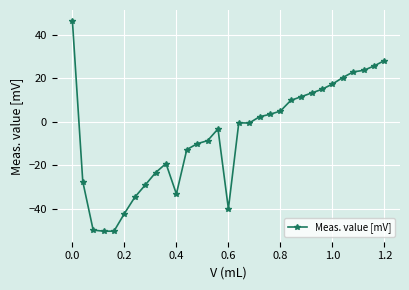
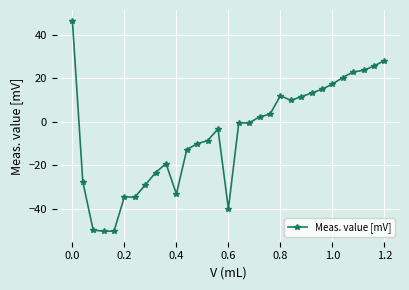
0.2: -42 -> -35
0.8: 5 -> 12
